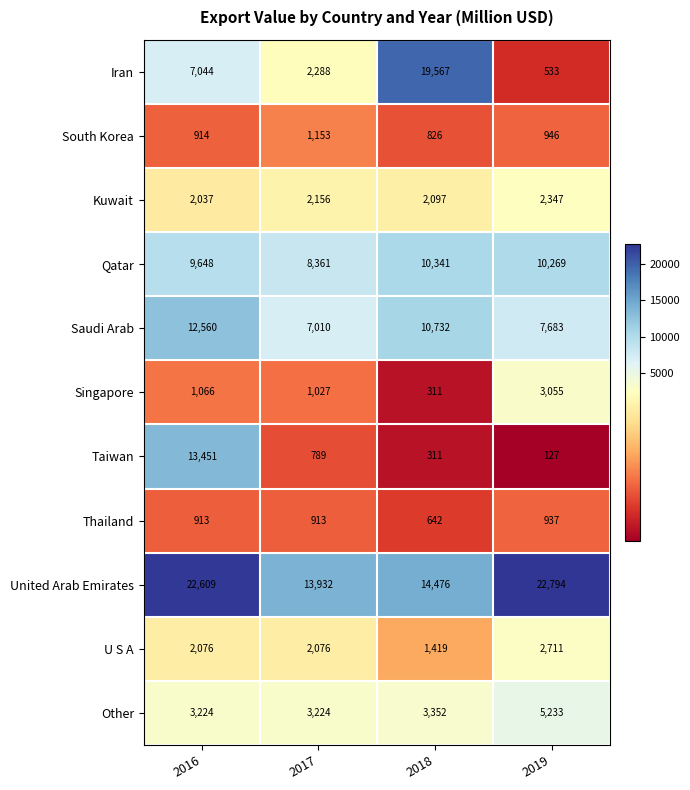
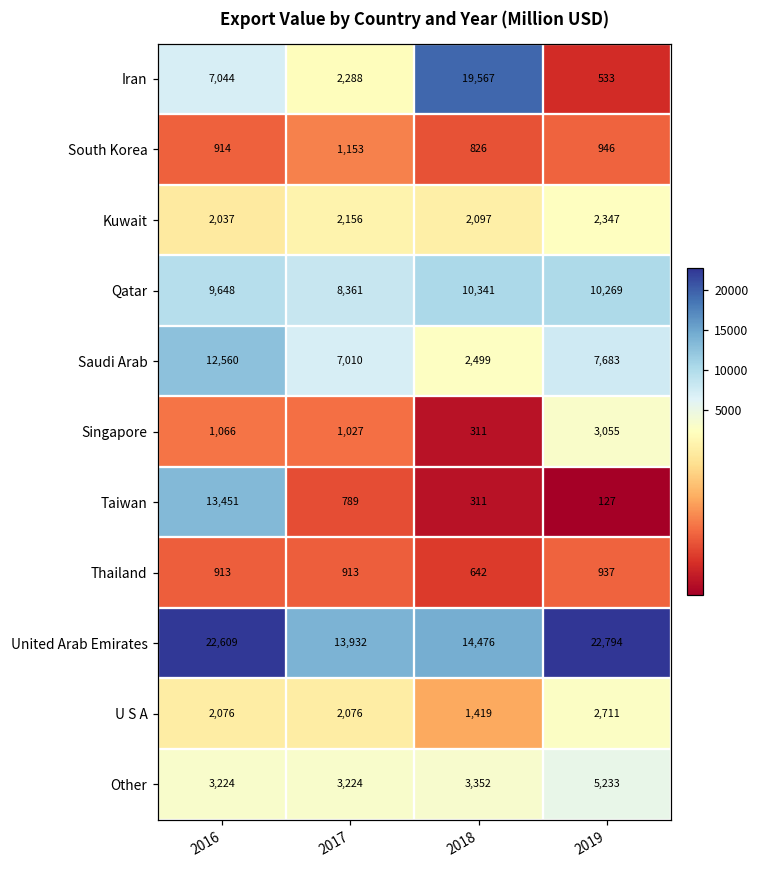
Saudi Arab, 2018: 10,732 -> 2,499
